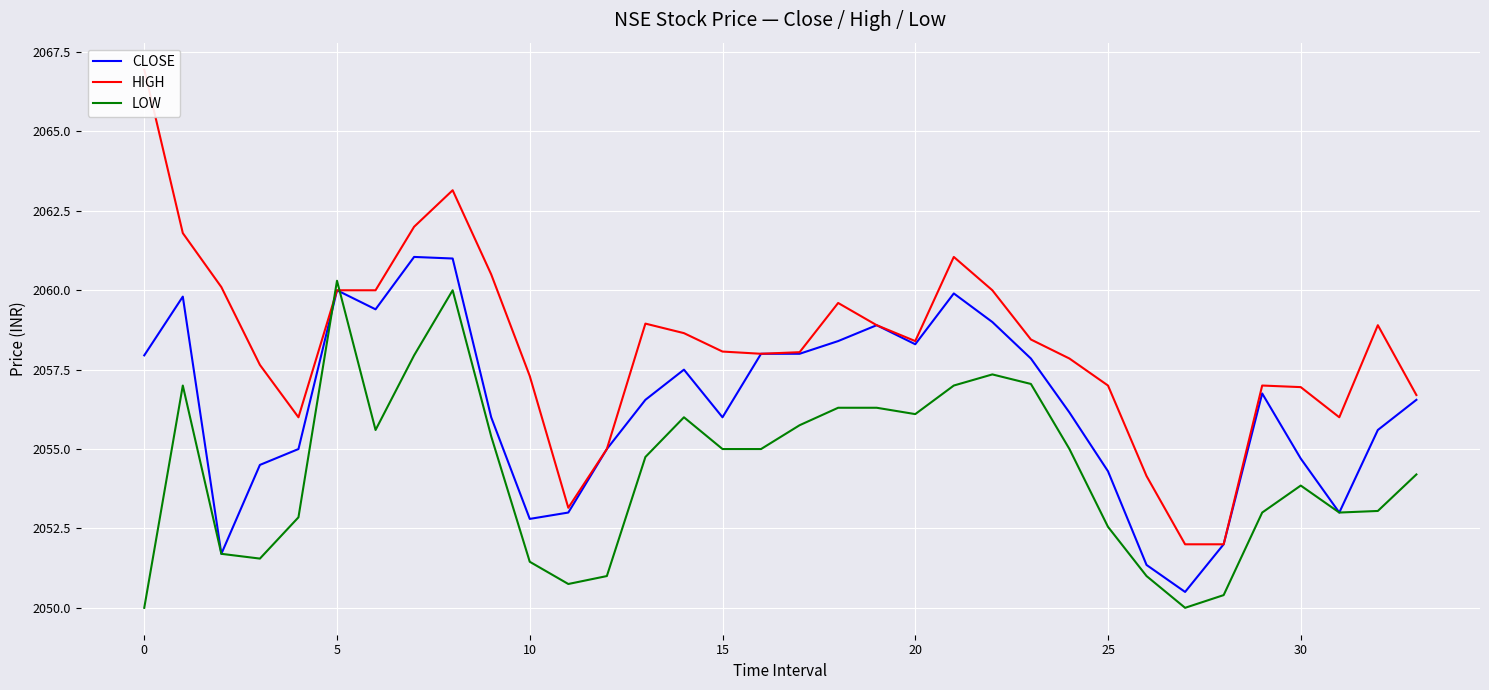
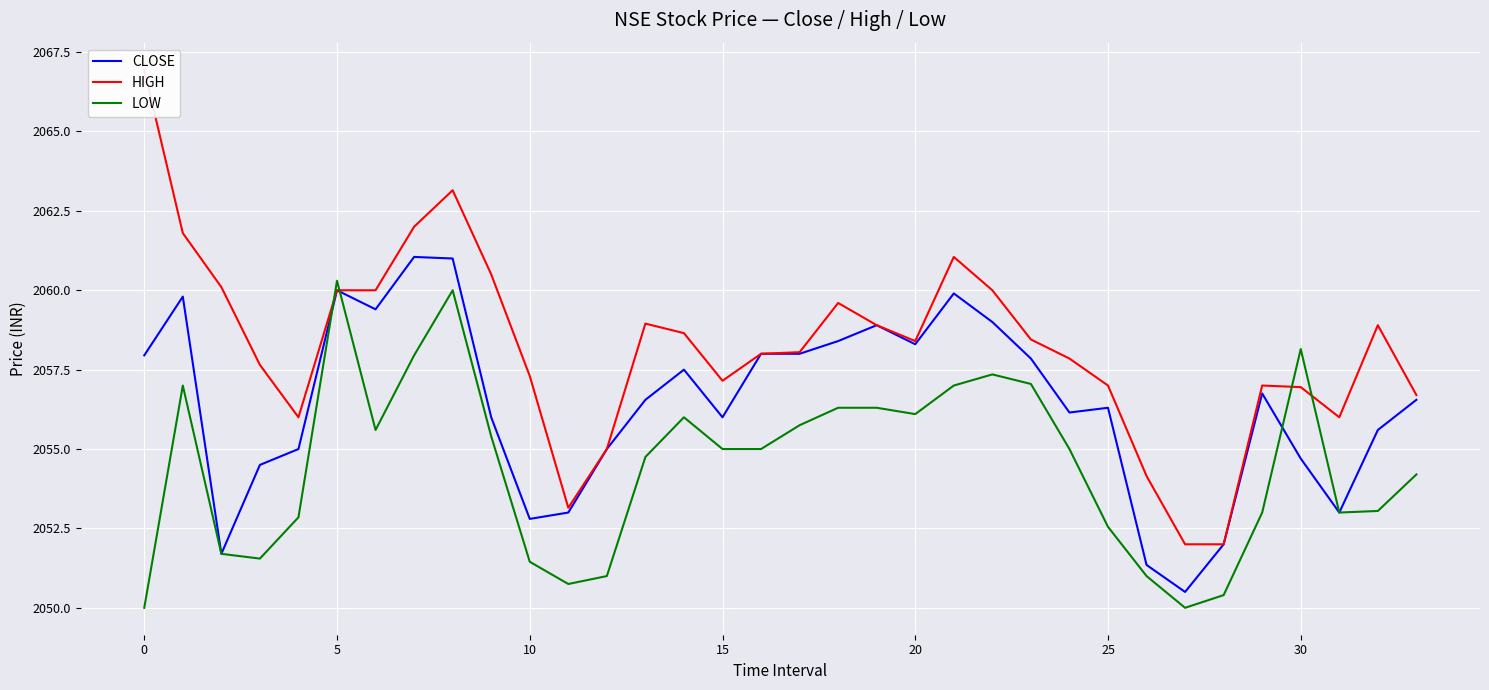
HIGH, 15: 2058.1 -> 2057.2
CLOSE, 25: 2054.3 -> 2056.3
LOW, 30: 2053.9 -> 2058.2
